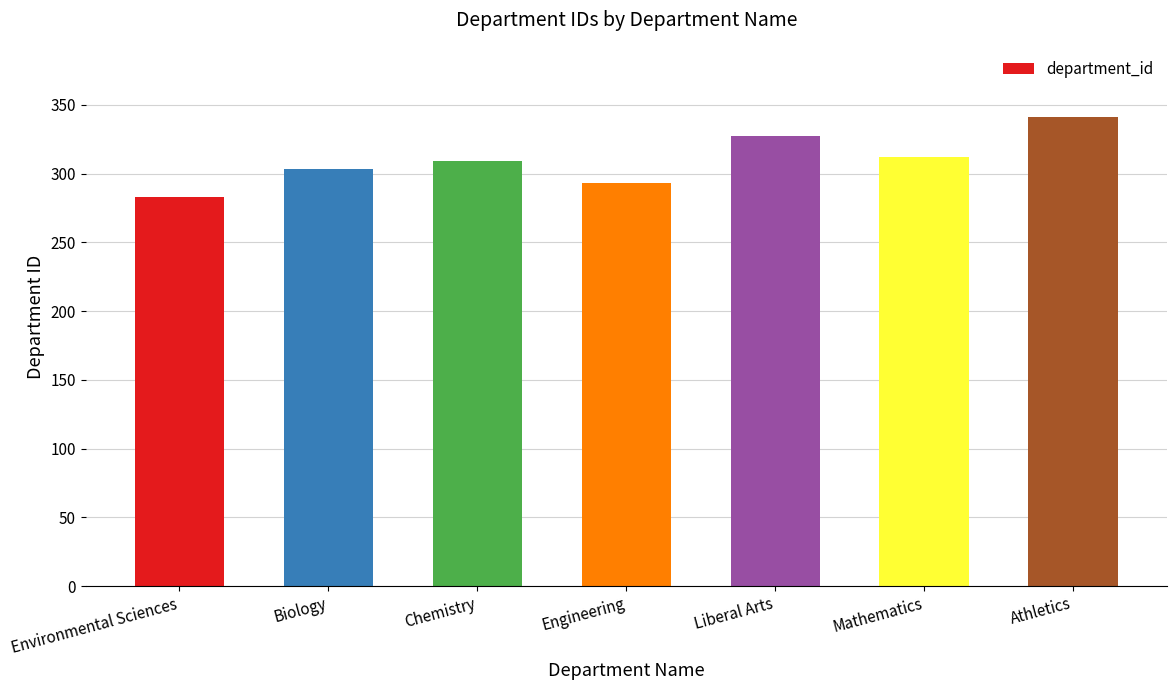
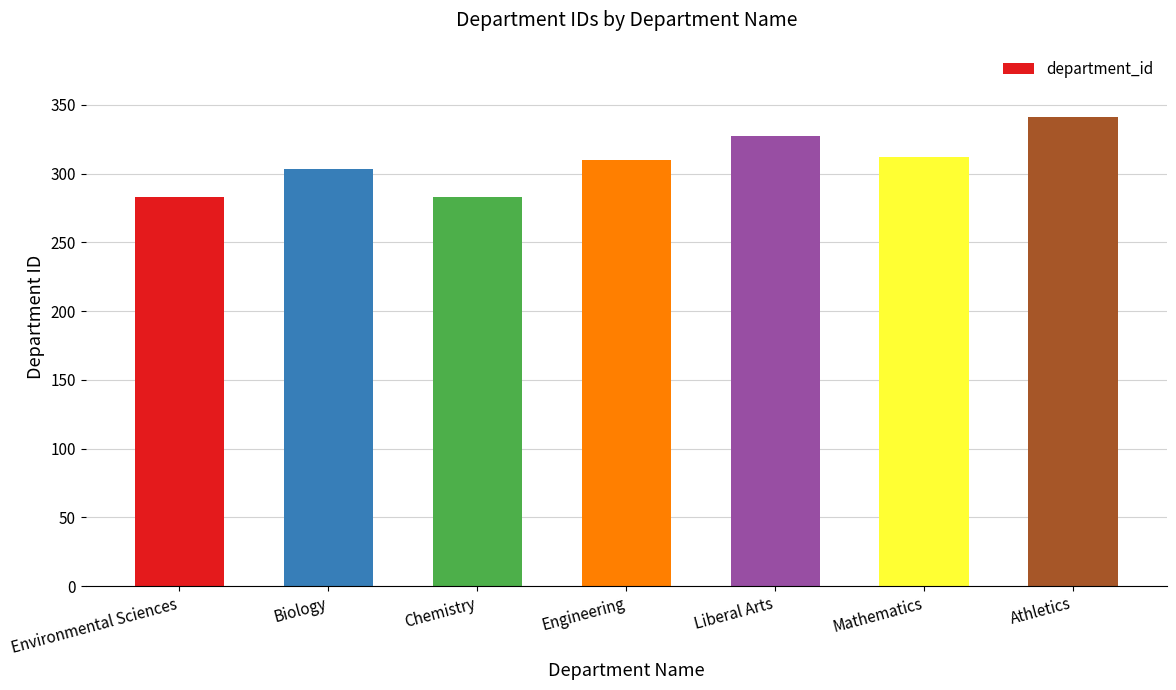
Chemistry: 309 -> 283
Engineering: 293 -> 310
